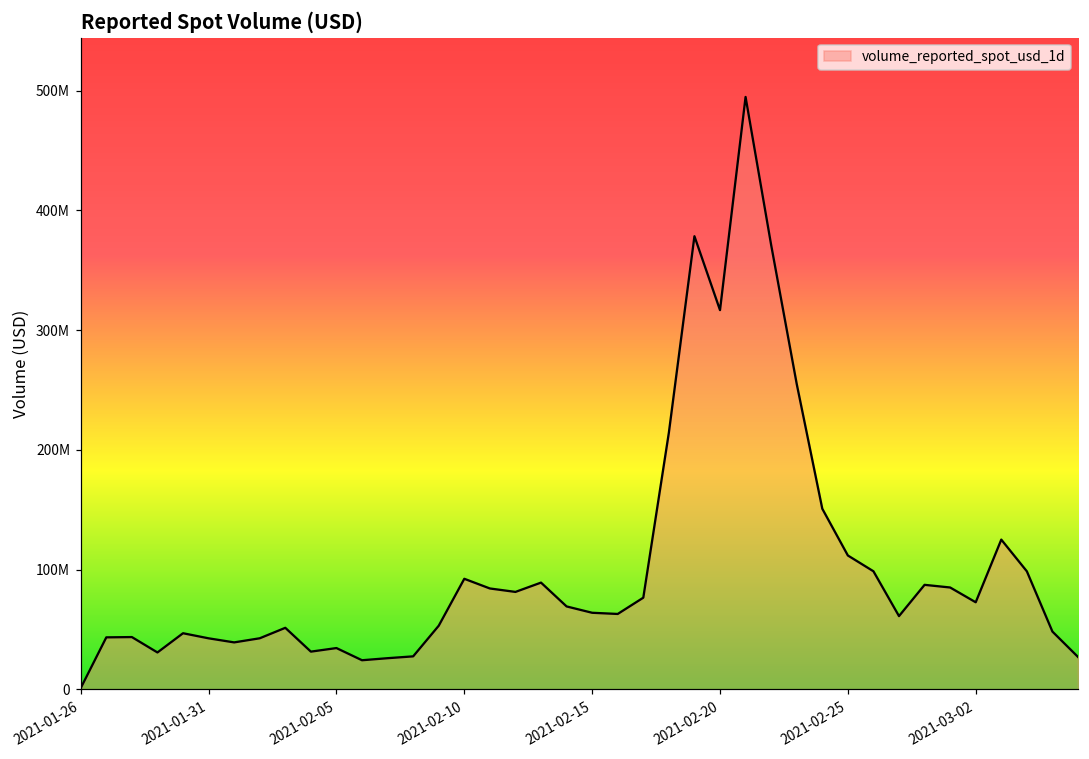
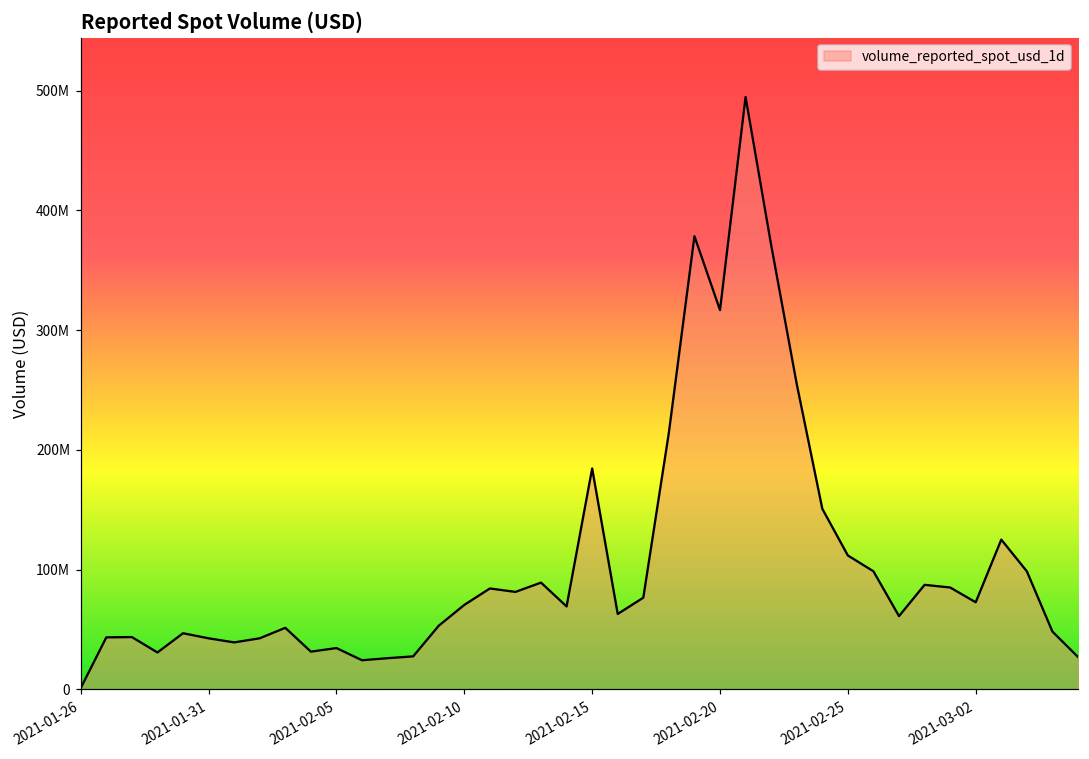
2021-02-10: 92000000 -> 71000000
2021-02-15: 64000000 -> 184000000
